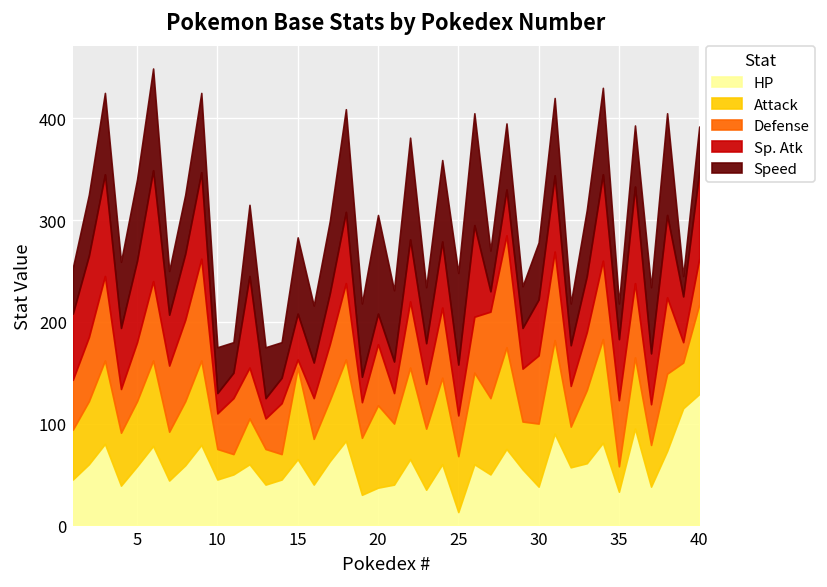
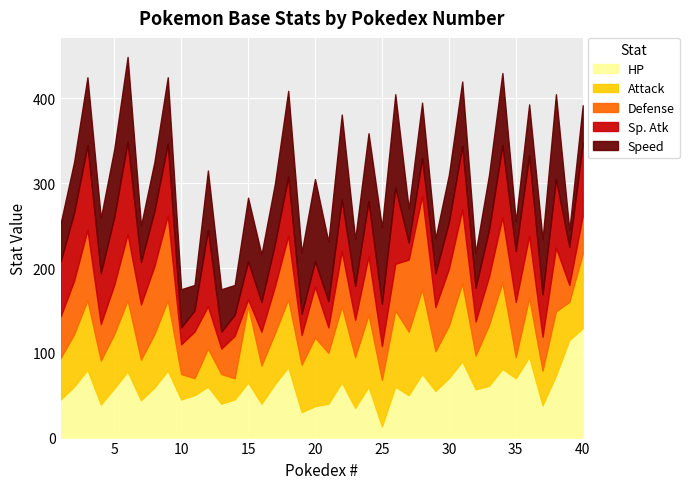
HP, 30: 40 -> 70
HP, 35: 30 -> 70
